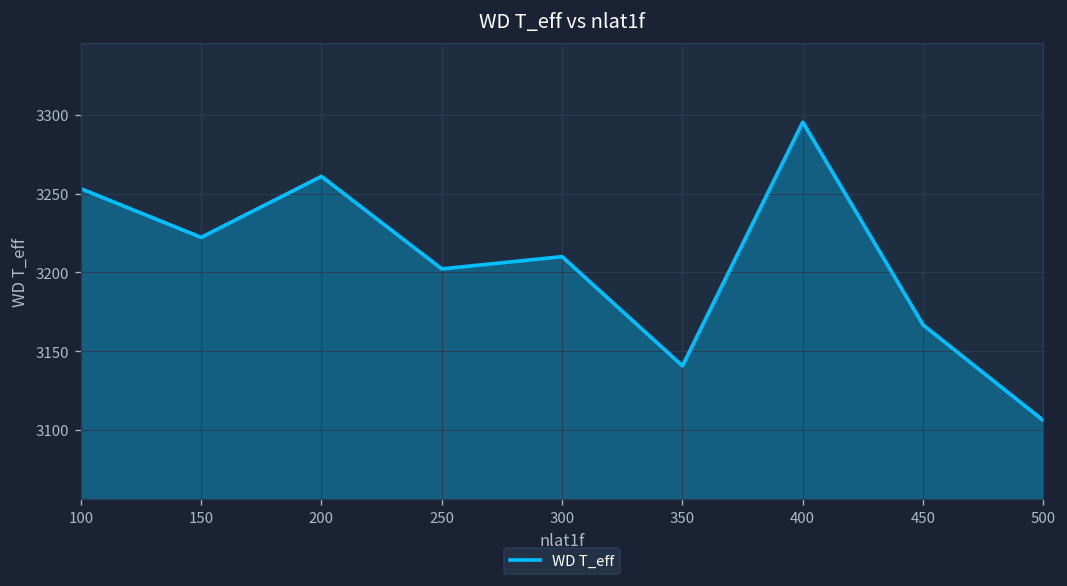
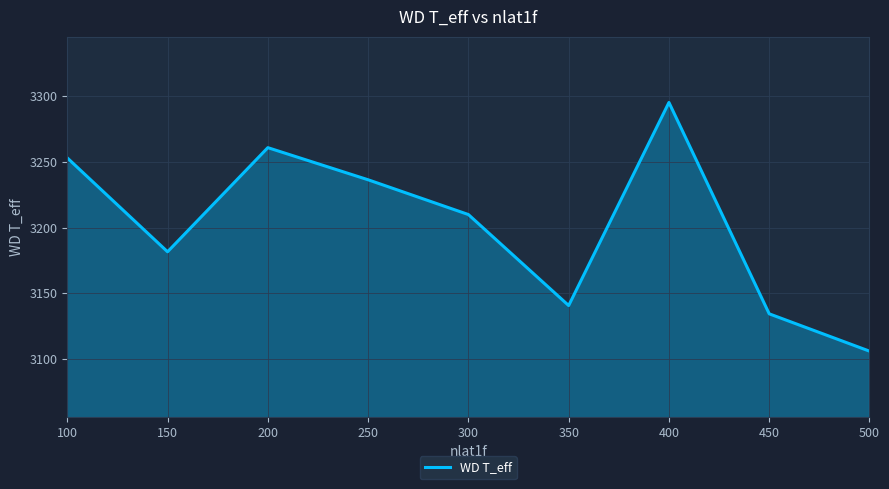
150: 3222 -> 3182
250: 3202 -> 3236
450: 3167 -> 3134
